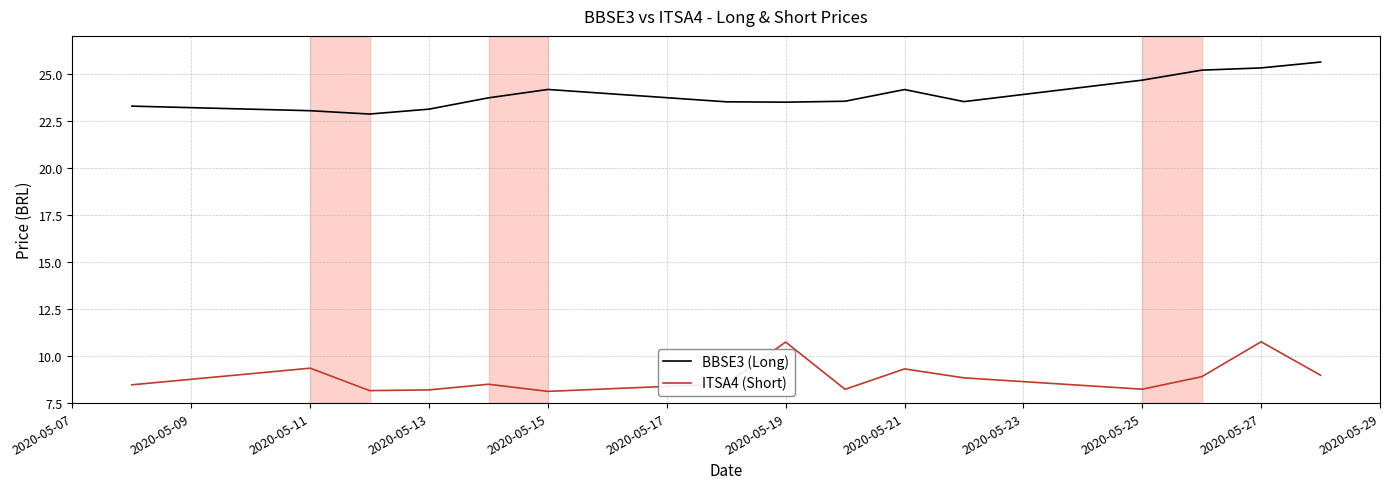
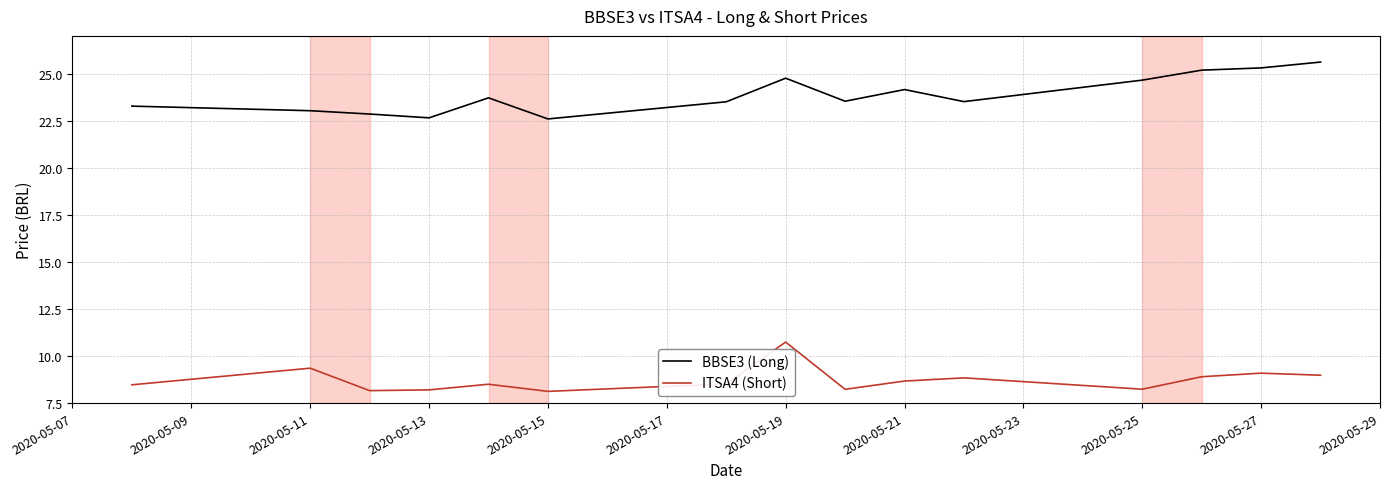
BBSE3 (Long), 2020-05-13: 23.1 -> 22.6
BBSE3 (Long), 2020-05-15: 24.2 -> 22.6
BBSE3 (Long), 2020-05-19: 23.5 -> 24.8
ITSA4 (Short), 2020-05-21: 9.3 -> 8.7
ITSA4 (Short), 2020-05-27: 10.8 -> 9.1
